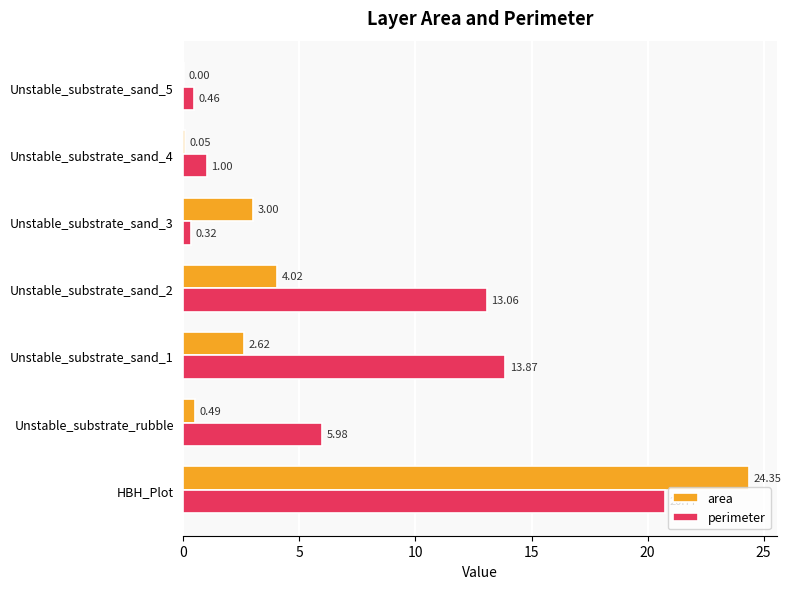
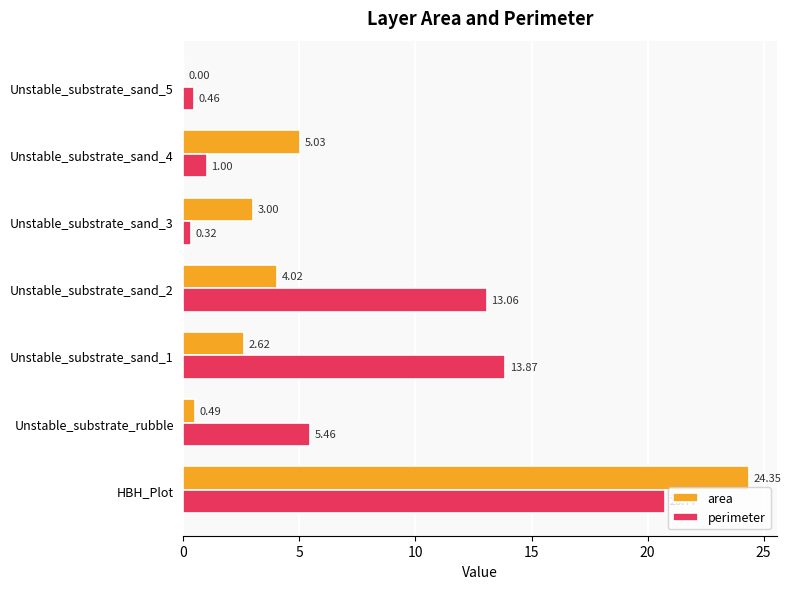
area, Unstable_substrate_sand_4: 0.05 -> 5.03
perimeter, Unstable_substrate_rubble: 5.98 -> 5.46
